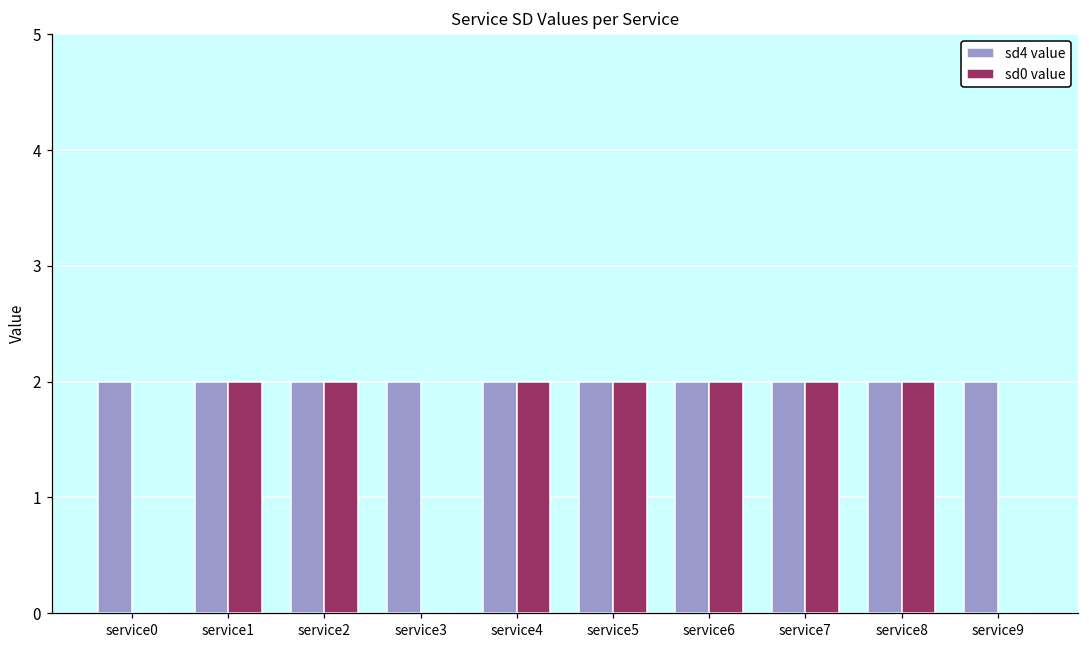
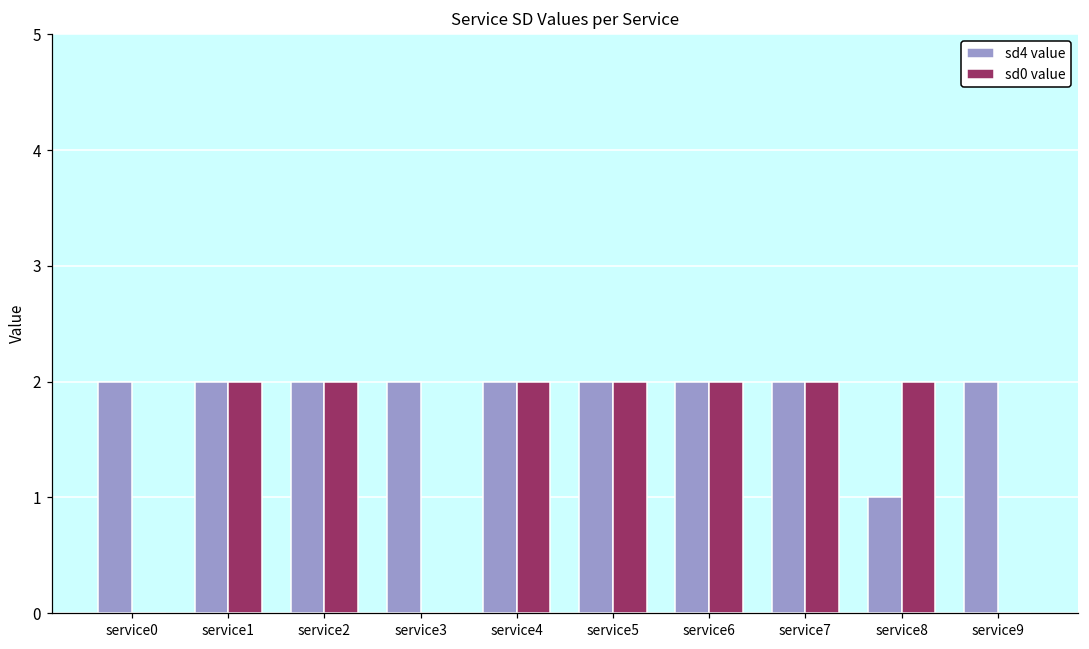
sd4 value, service8: 2 -> 1
